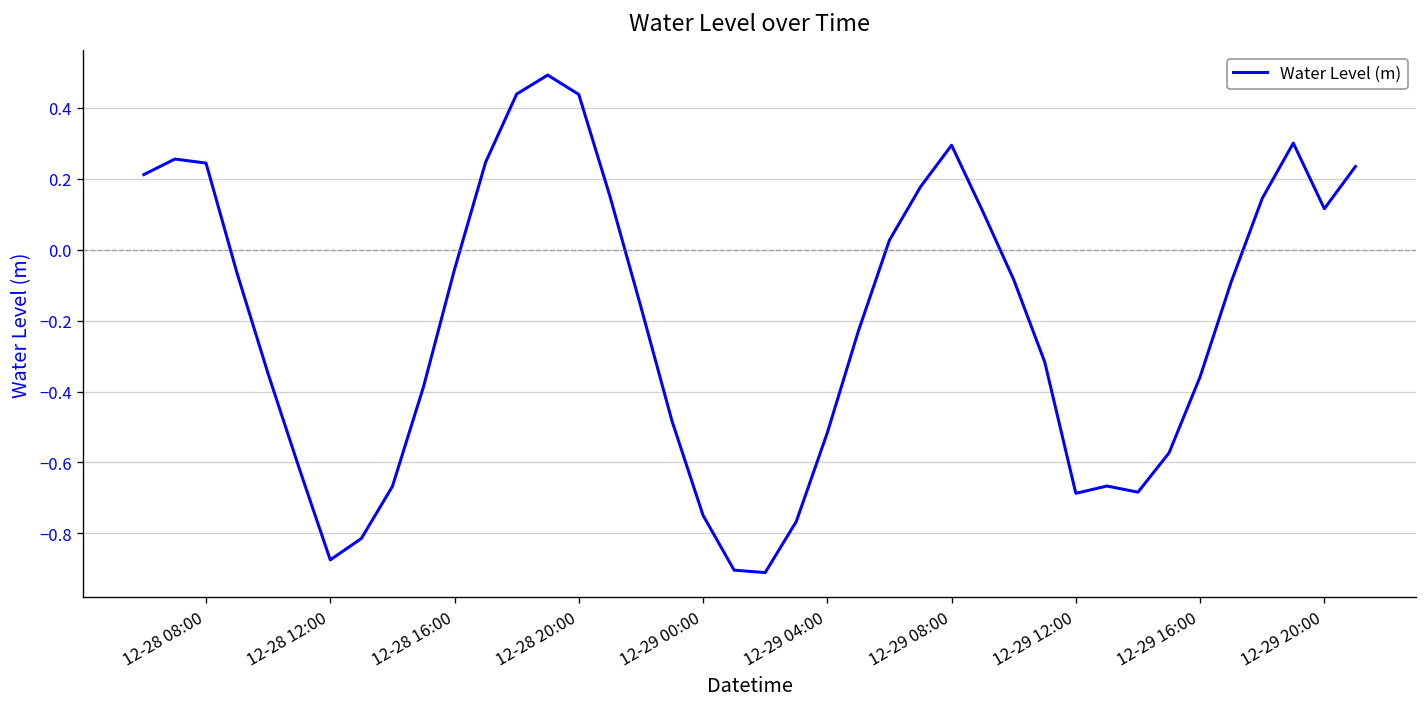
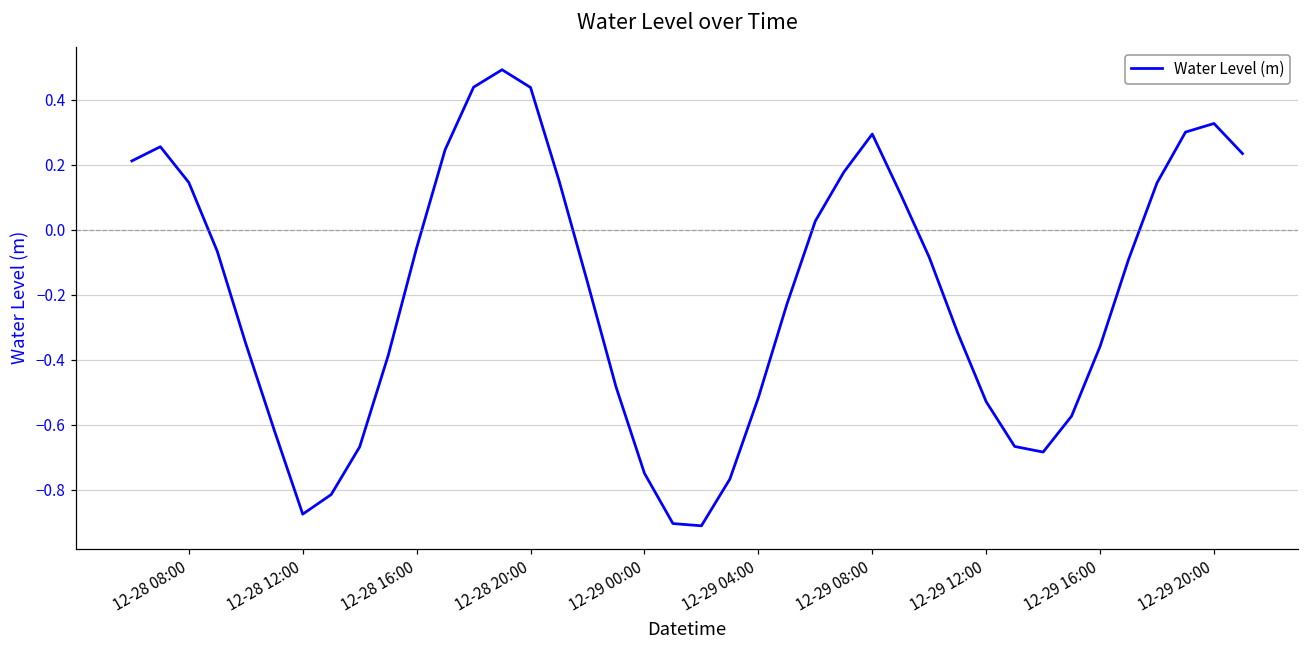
12-28 08:00: 0.24 -> 0.15
12-29 12:00: -0.69 -> -0.53
12-29 20:00: 0.12 -> 0.33
